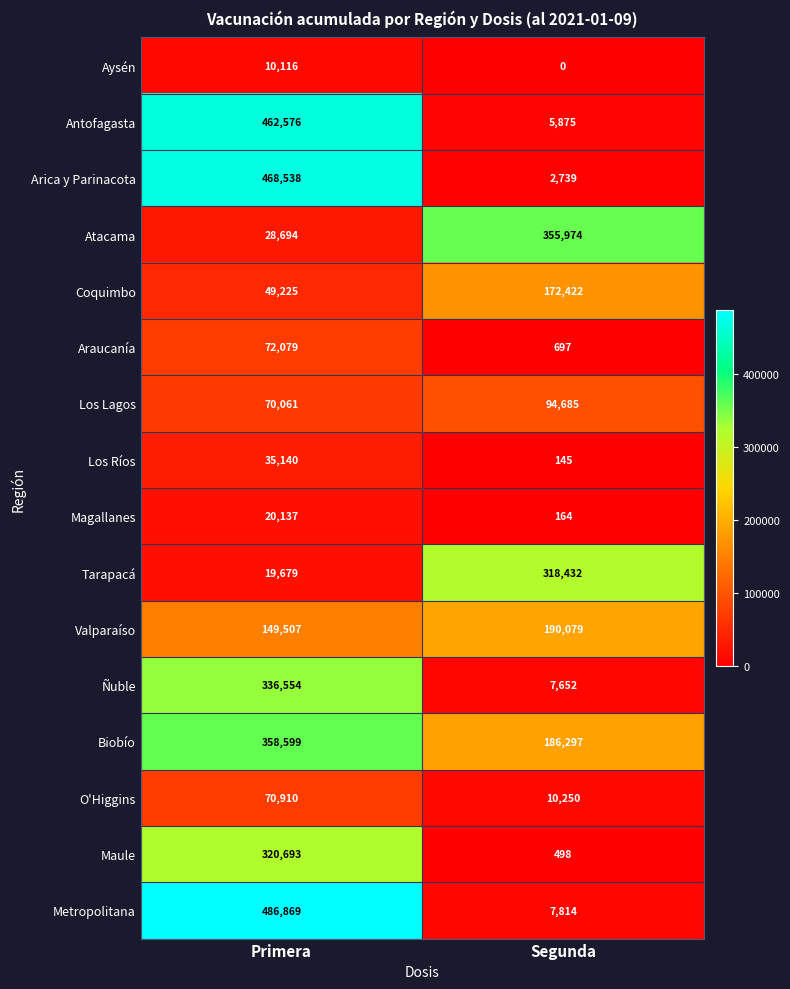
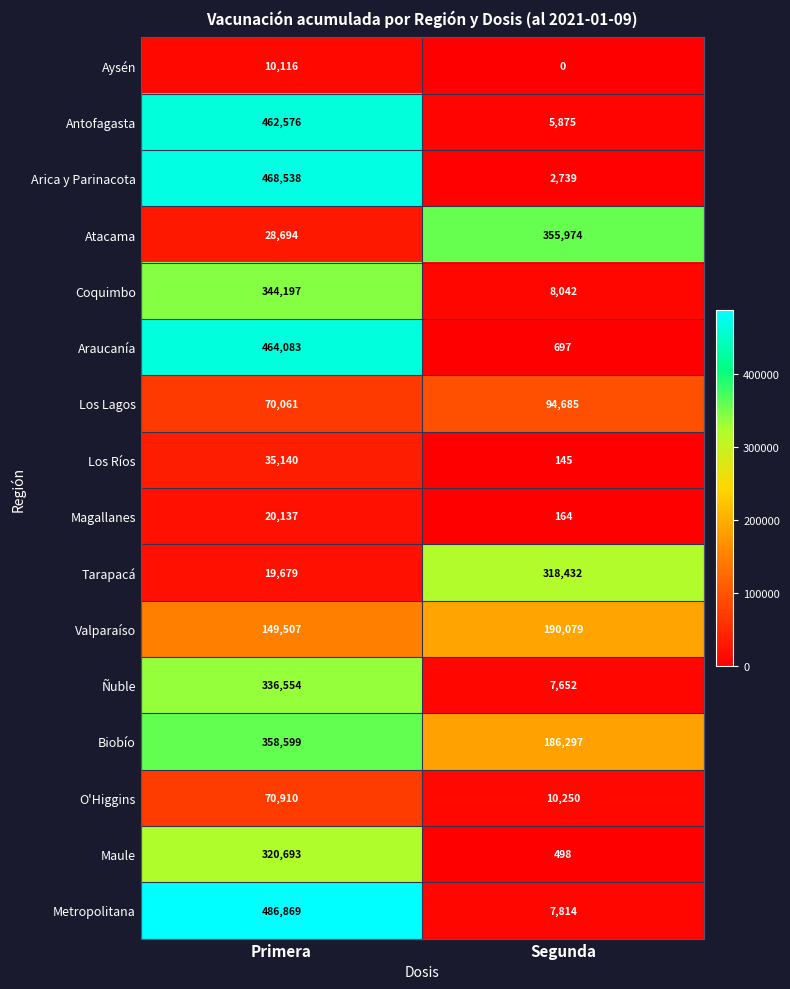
Coquimbo, Primera: 49,225 -> 344,197
Coquimbo, Segunda: 172,422 -> 8,042
Araucanía, Primera: 72,079 -> 464,083
